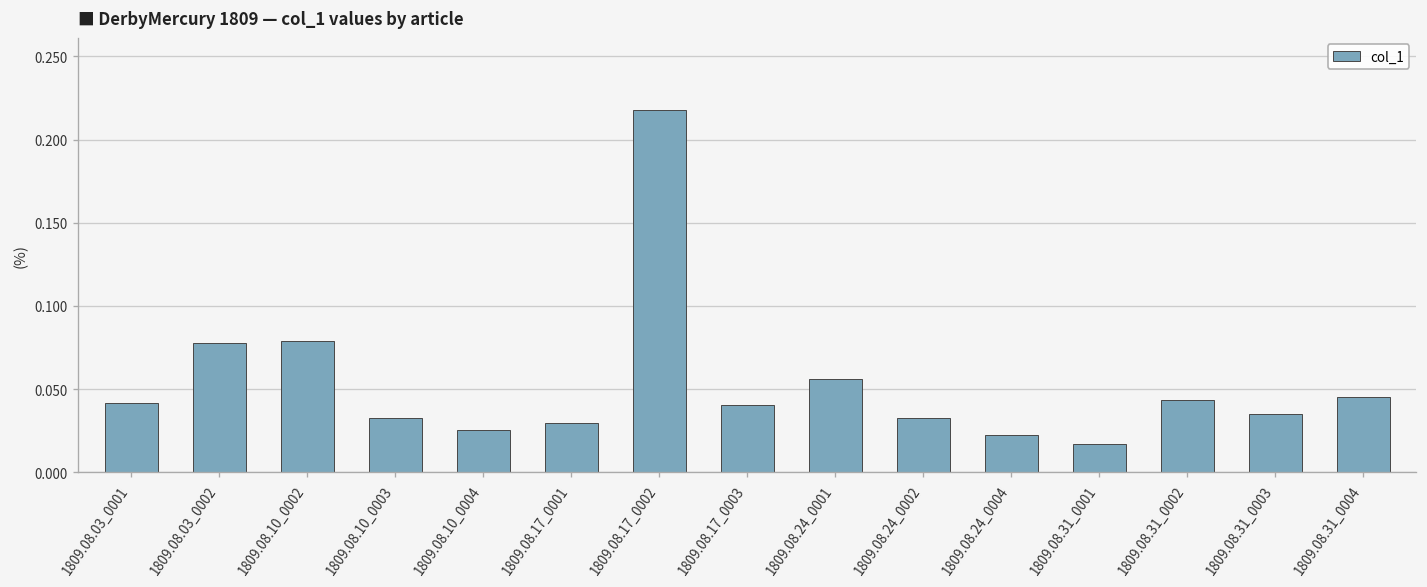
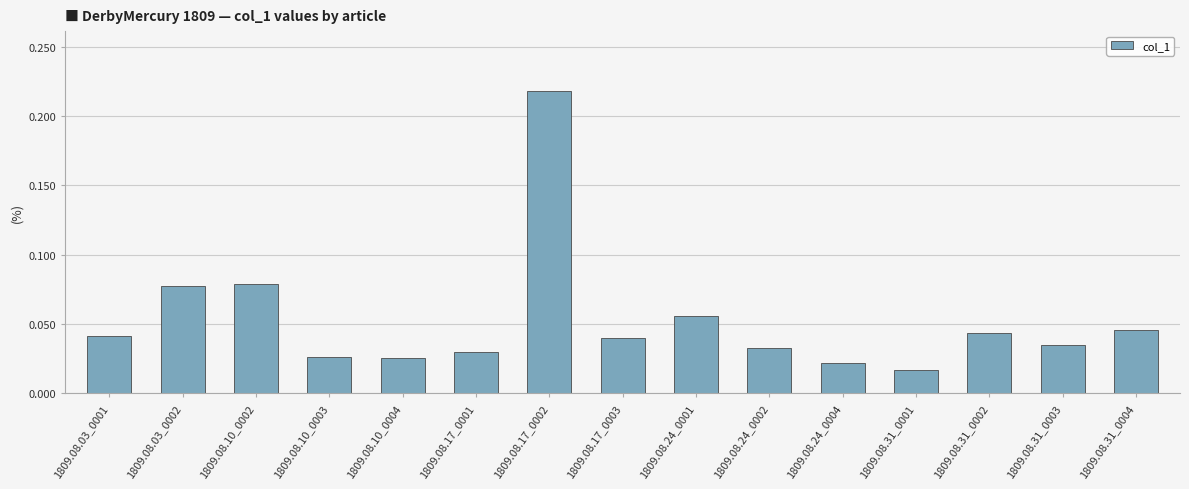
1809.08.10_0003: 0.032 -> 0.026
